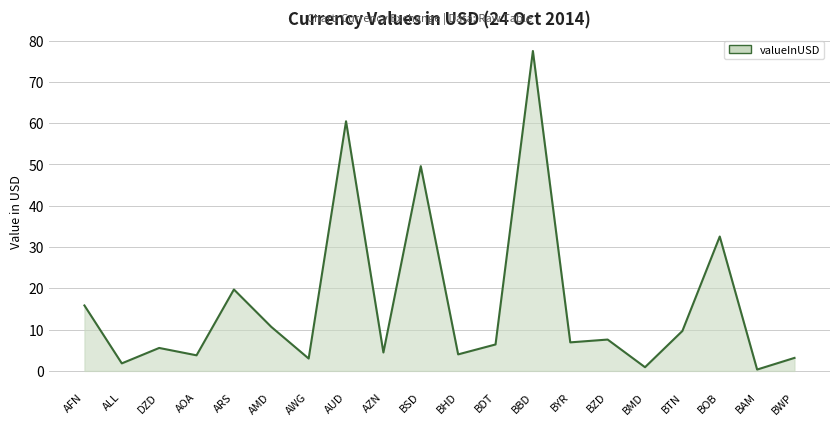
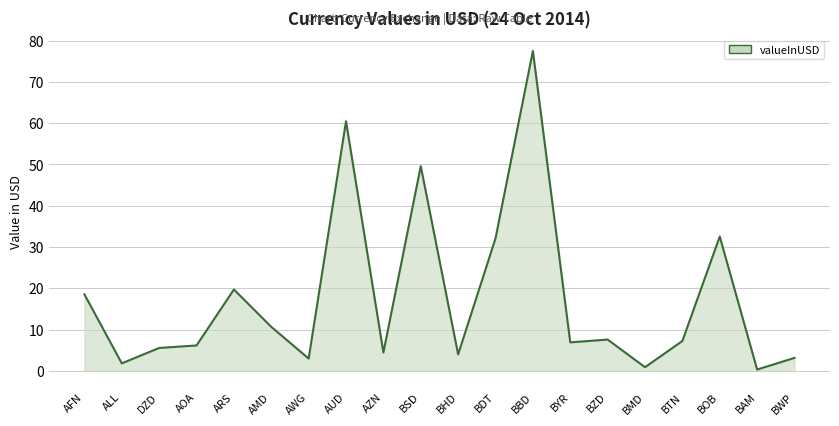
AFN: 16 -> 19
AOA: 4 -> 6
BDT: 6 -> 32
BTN: 10 -> 7
